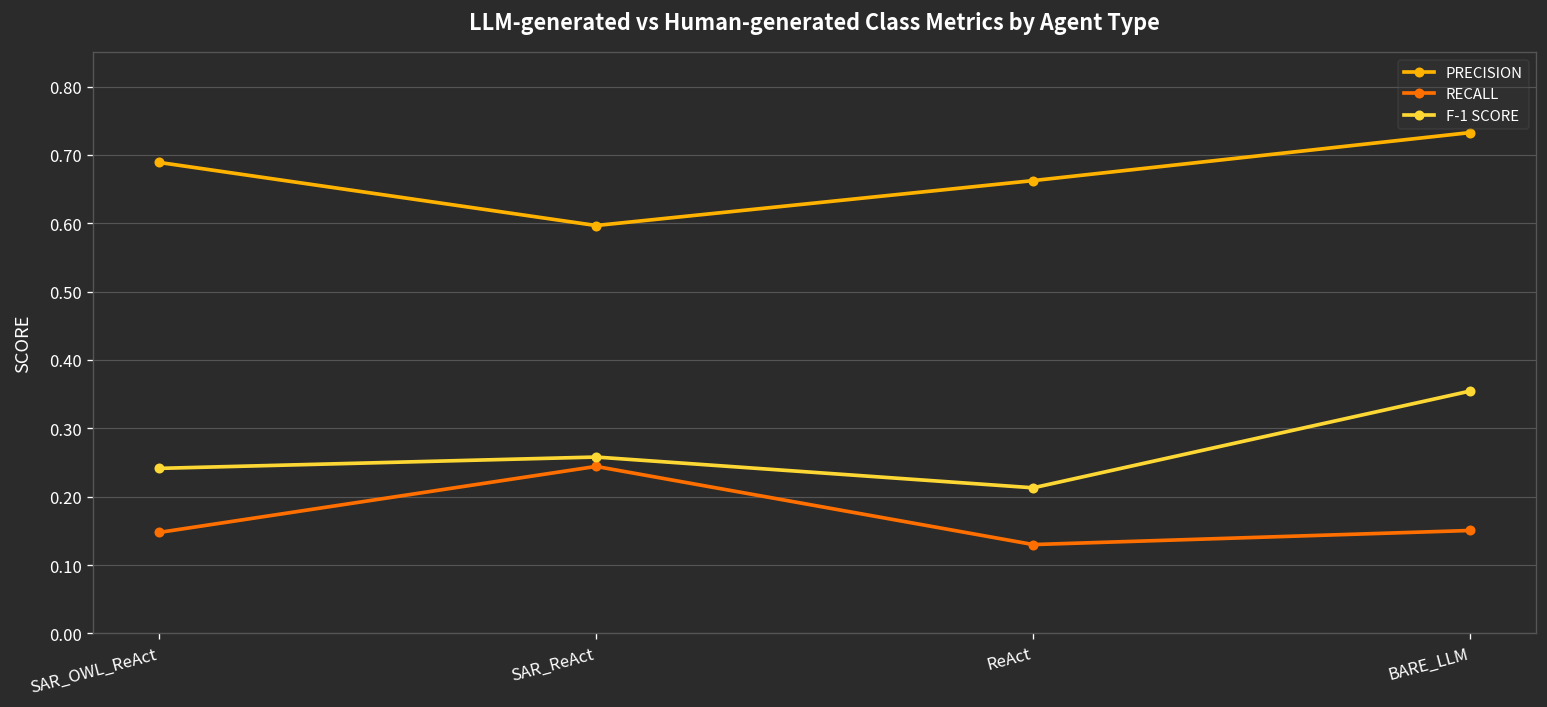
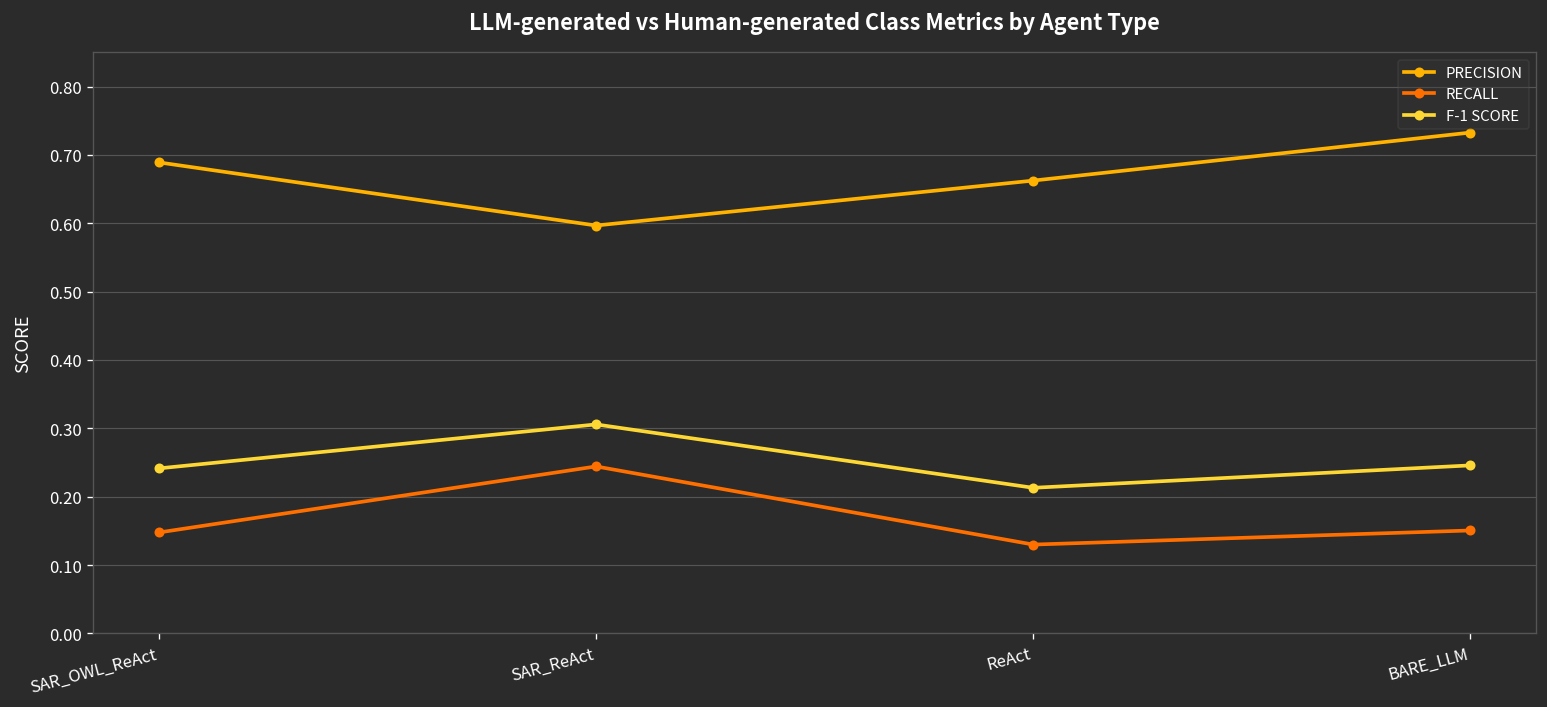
F-1 SCORE, SAR_ReAct: 0.26 -> 0.31
F-1 SCORE, BARE_LLM: 0.35 -> 0.25
